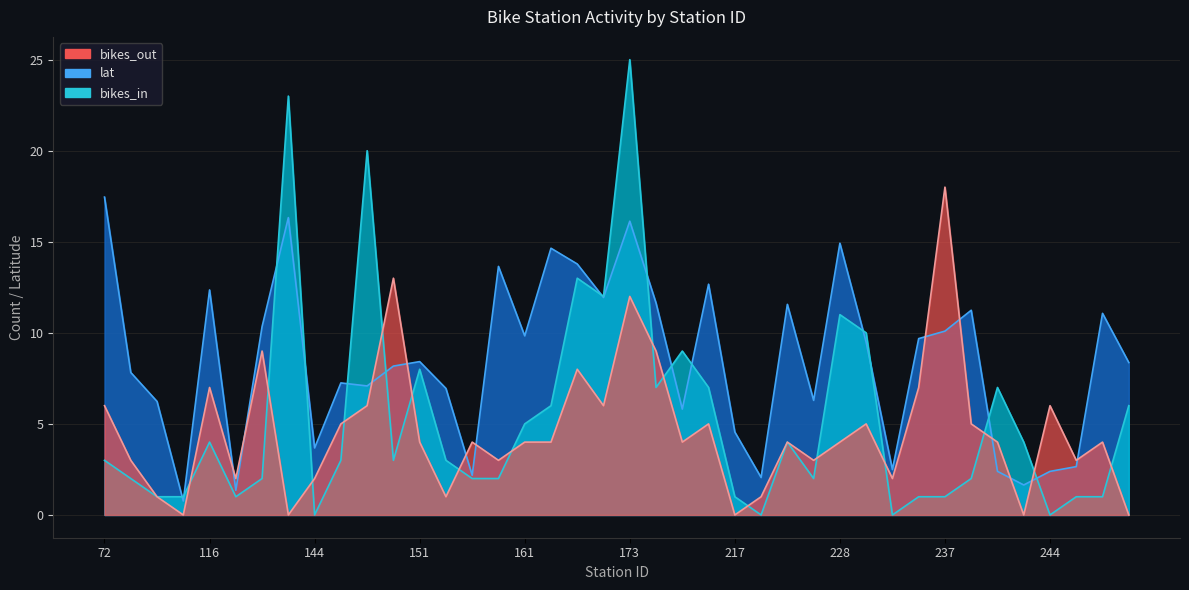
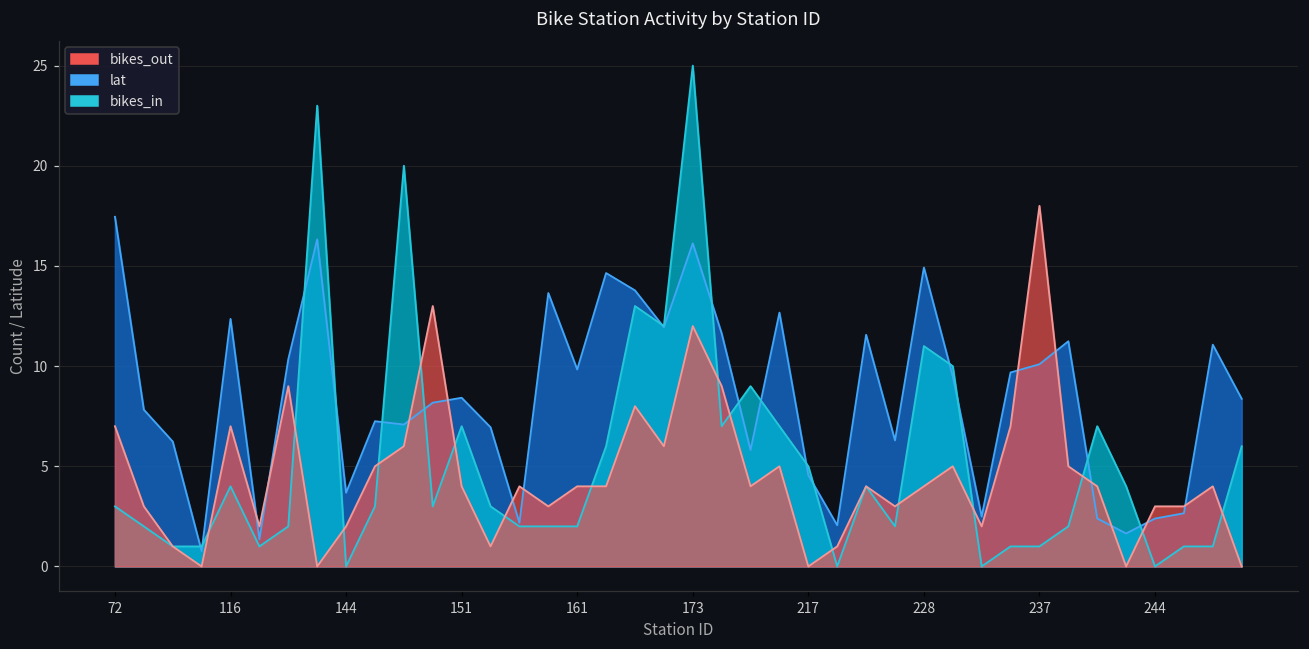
bikes_out, 72: 6 -> 7
bikes_in, 151: 8 -> 7
bikes_in, 161: 5 -> 2
bikes_in, 217: 1 -> 5
bikes_out, 244: 6 -> 3
